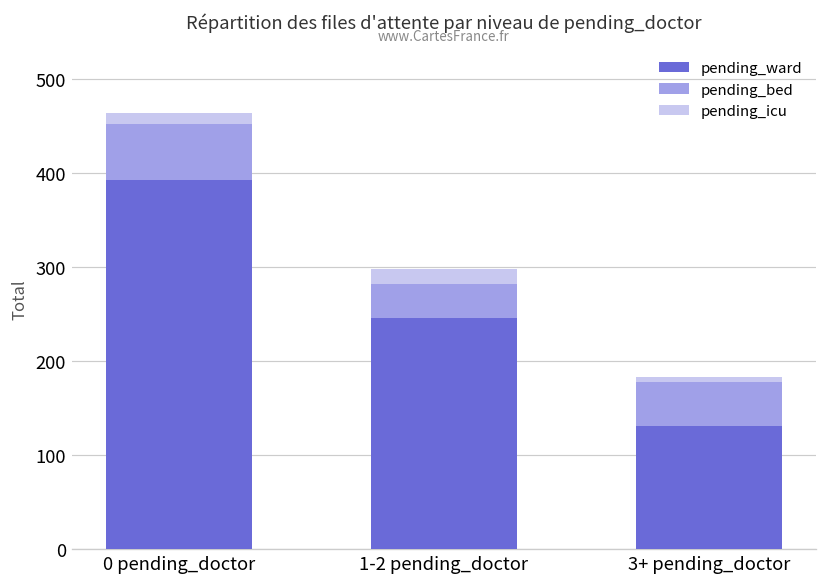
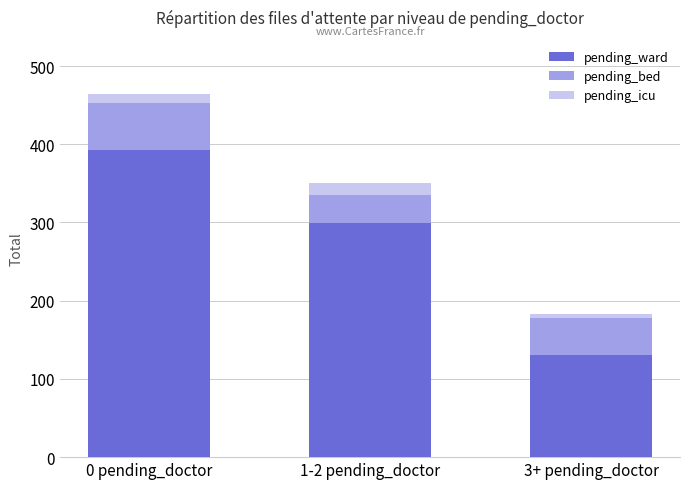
pending_ward, 1-2 pending_doctor: 250 -> 300
